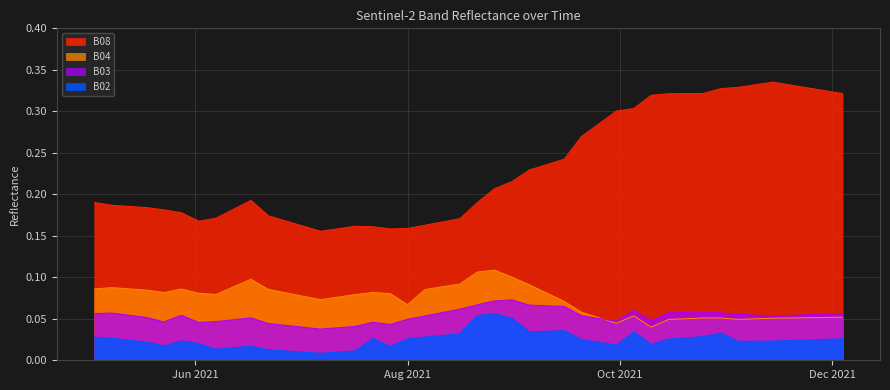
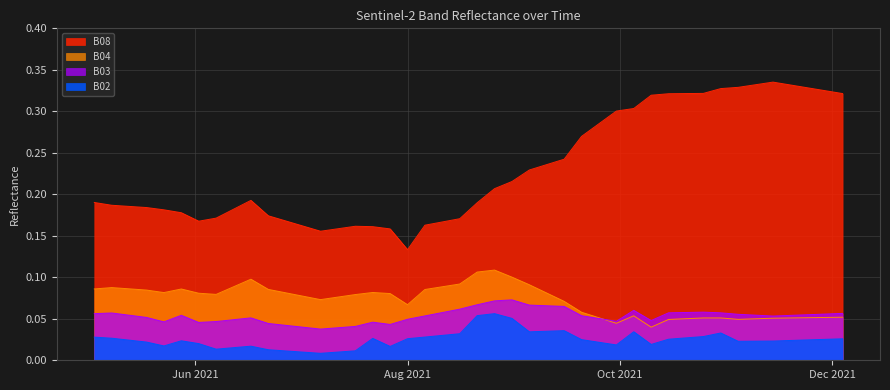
B08, Aug 2021: 0.16 -> 0.13
